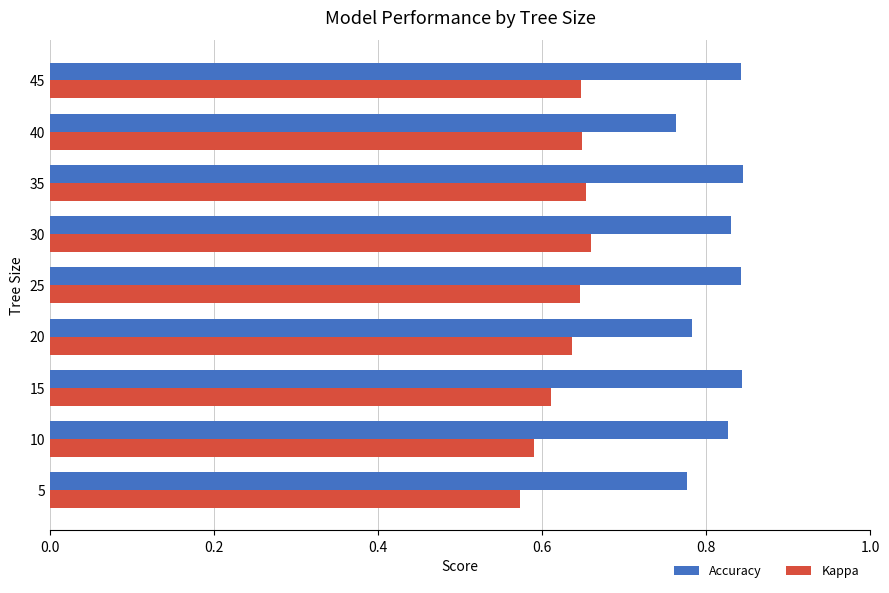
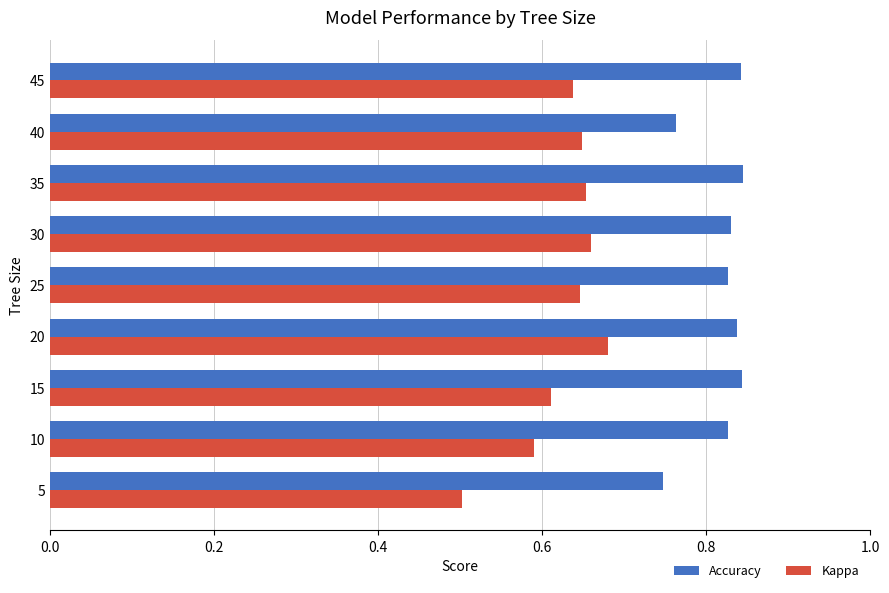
Kappa, 45: 0.65 -> 0.64
Accuracy, 25: 0.84 -> 0.83
Accuracy, 20: 0.78 -> 0.84
Kappa, 20: 0.64 -> 0.68
Accuracy, 5: 0.78 -> 0.75
Kappa, 5: 0.57 -> 0.50
